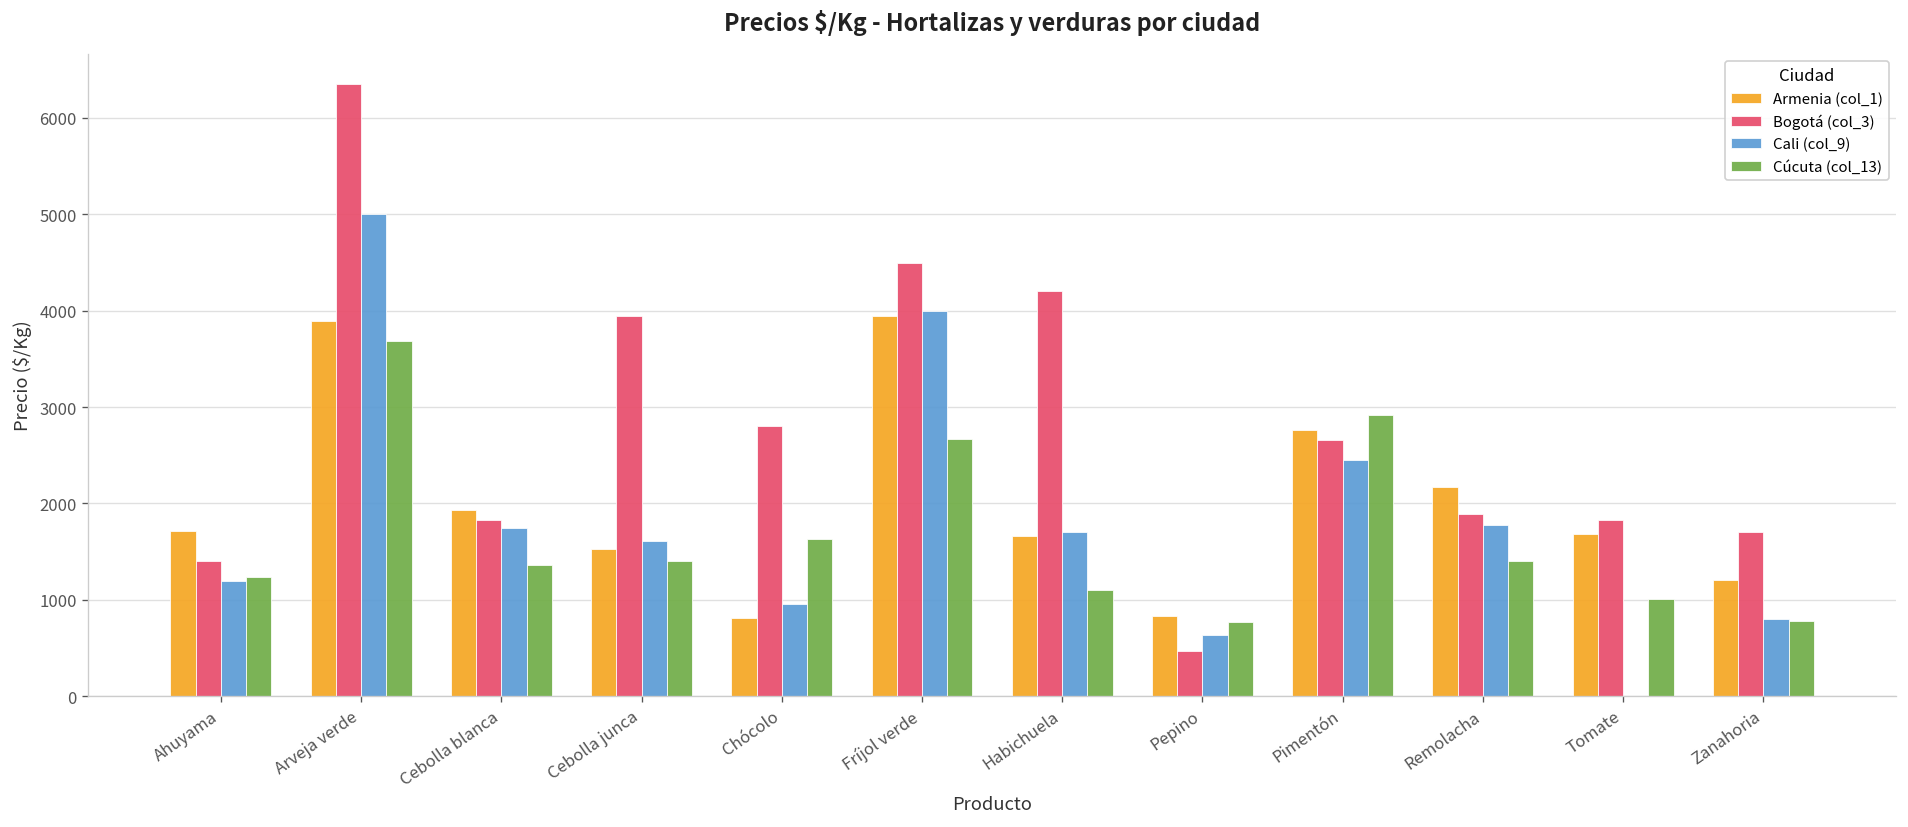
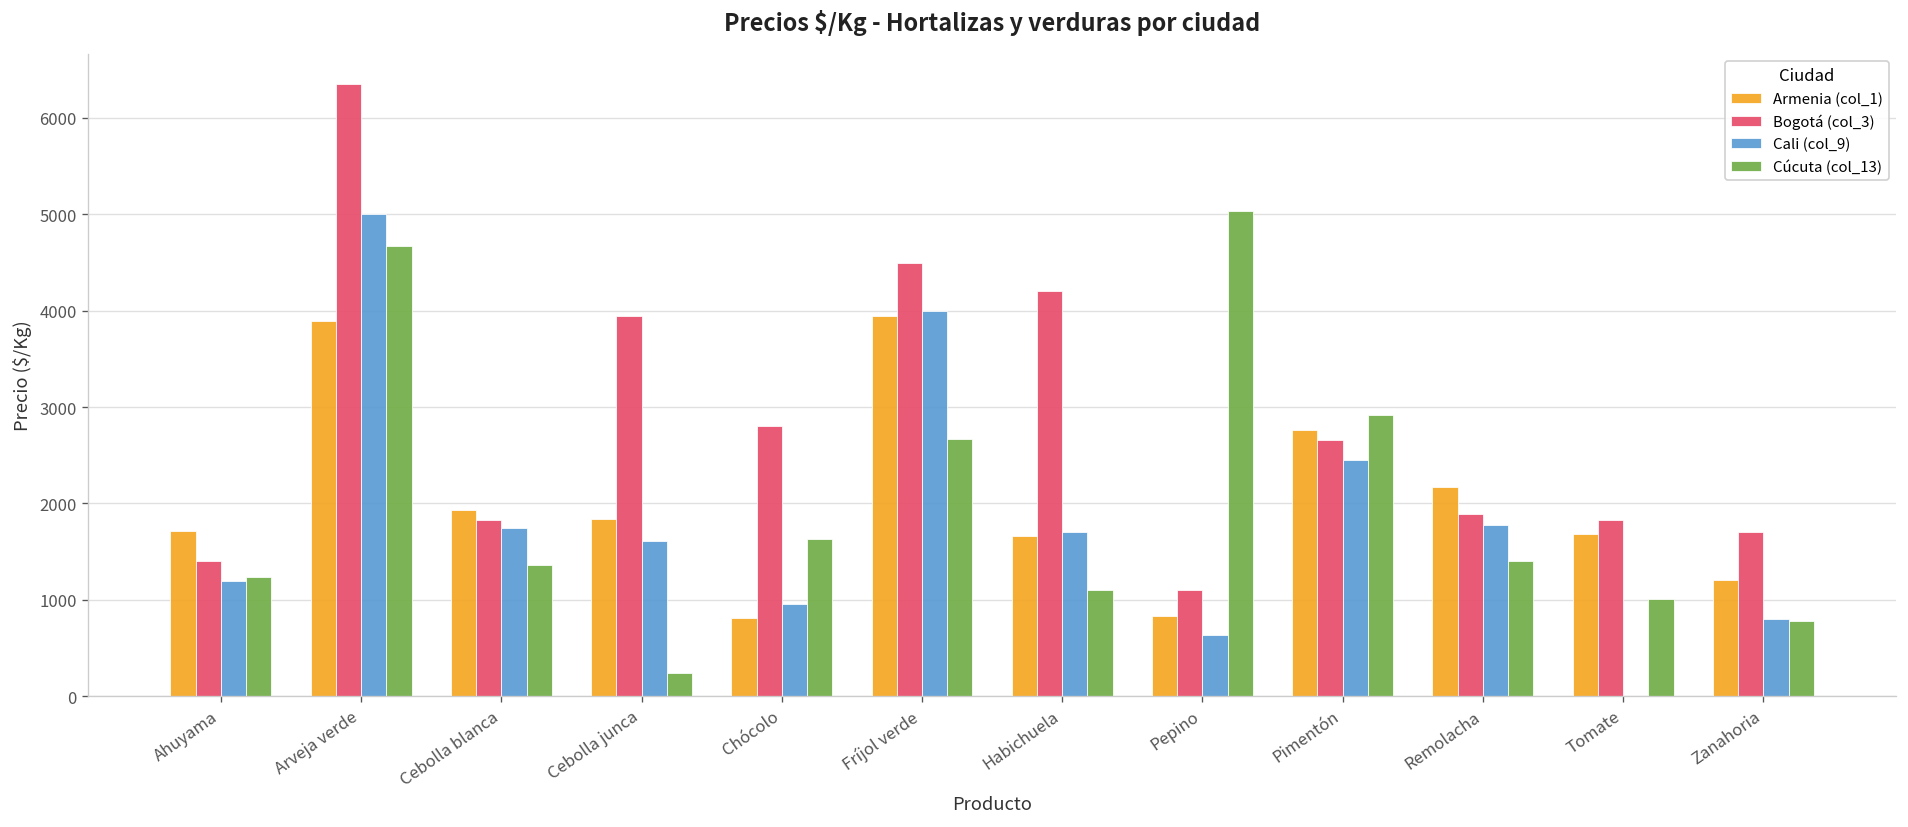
Cúcuta (col_13), Arveja verde: 3700 -> 4700
Armenia (col_1), Cebolla junca: 1500 -> 1800
Cúcuta (col_13), Cebolla junca: 1400 -> 200
Bogotá (col_3), Pepino: 500 -> 1100
Cúcuta (col_13), Pepino: 800 -> 5000
